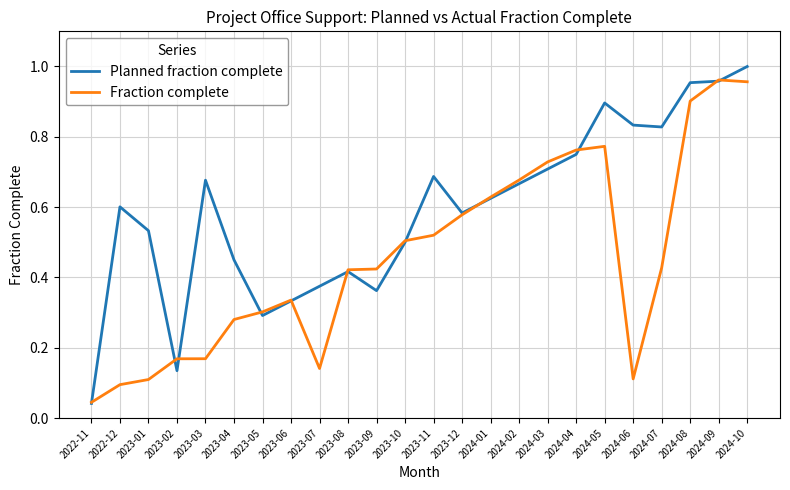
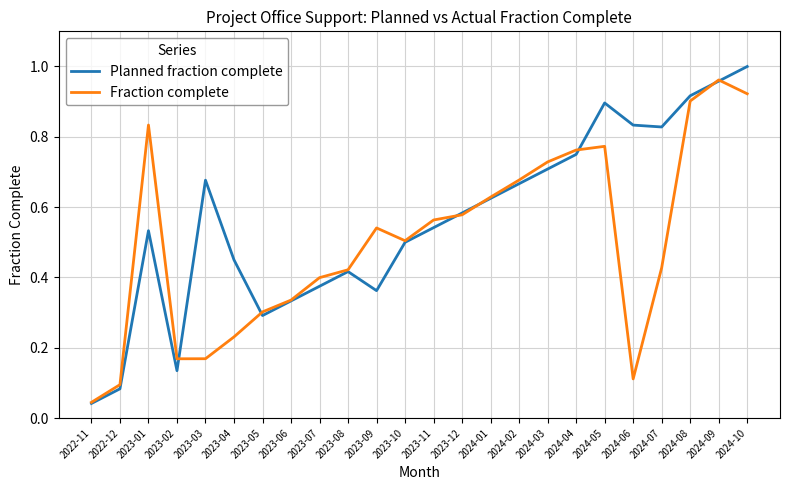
Planned fraction complete, 2022-12: 0.60 -> 0.08
Fraction complete, 2023-01: 0.11 -> 0.83
Fraction complete, 2023-04: 0.28 -> 0.23
Fraction complete, 2023-07: 0.14 -> 0.40
Fraction complete, 2023-09: 0.42 -> 0.54
Planned fraction complete, 2023-11: 0.69 -> 0.54
Fraction complete, 2023-11: 0.52 -> 0.56
Planned fraction complete, 2024-08: 0.95 -> 0.92
Fraction complete, 2024-10: 0.96 -> 0.92
